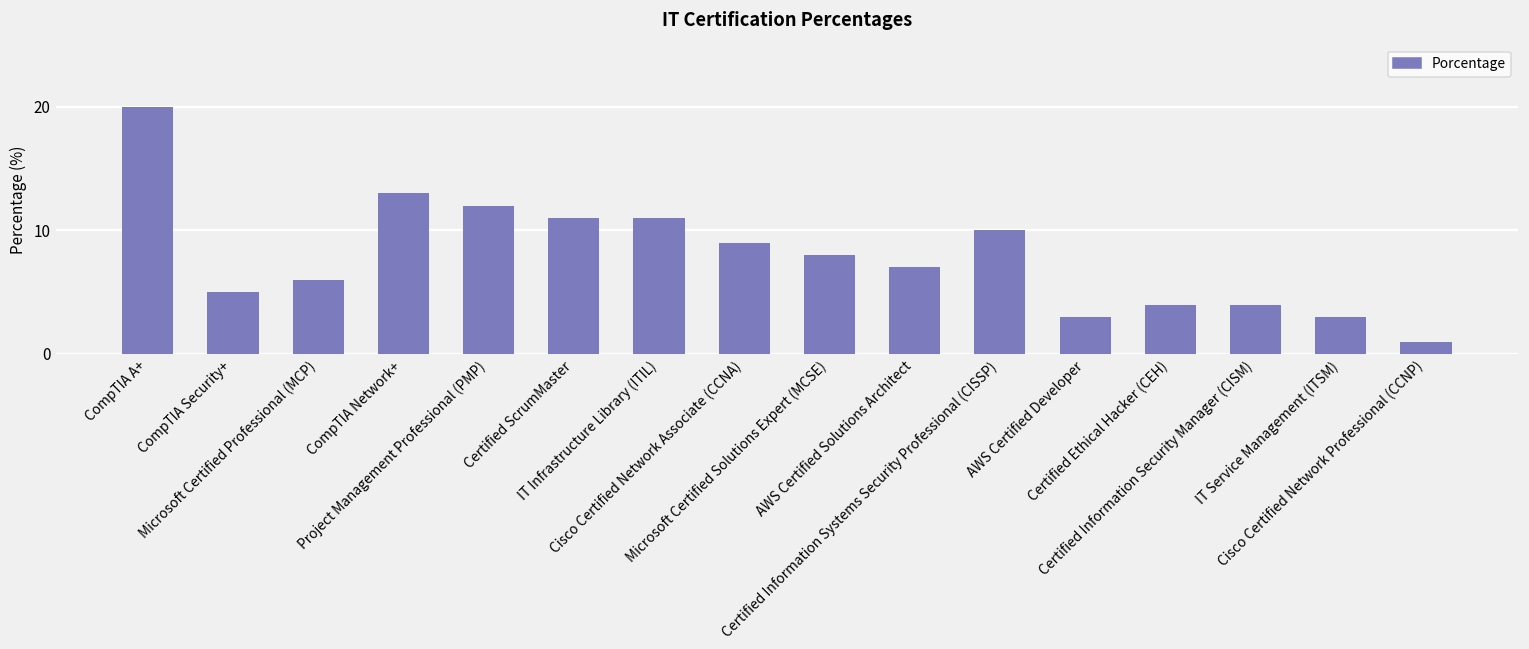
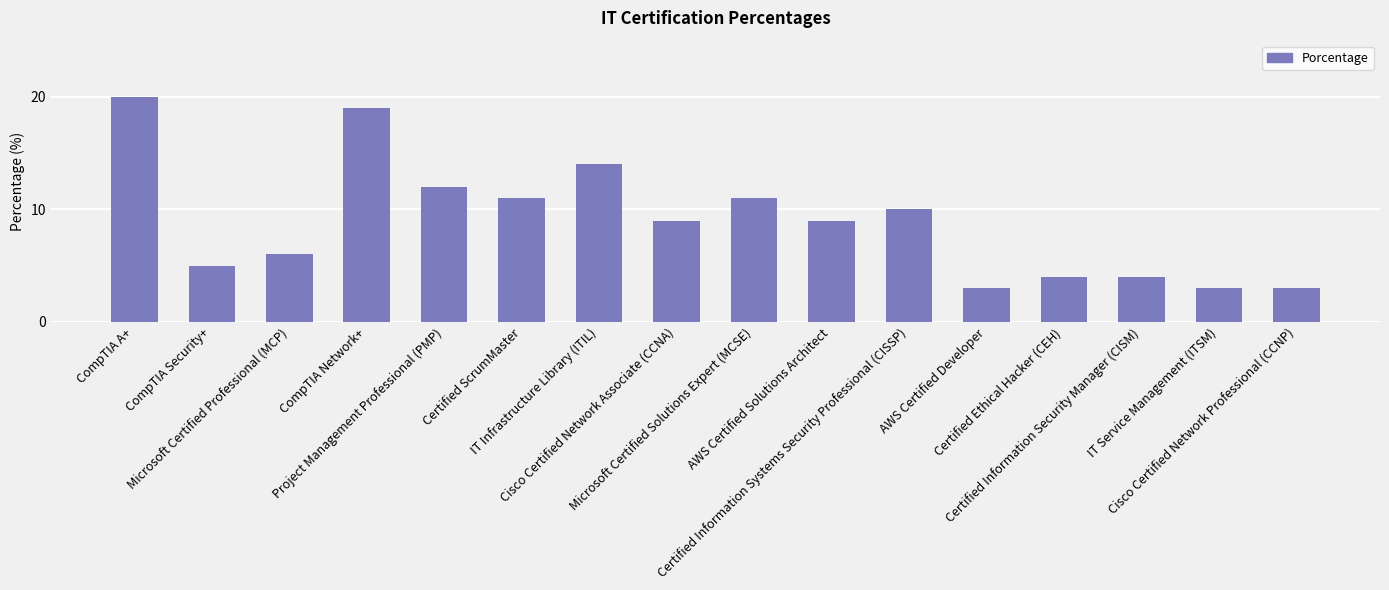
CompTIA Network+: 13 -> 19
IT Infrastructure Library (ITIL): 11 -> 14
Microsoft Certified Solutions Expert (MCSE): 8 -> 11
AWS Certified Solutions Architect: 7 -> 9
Cisco Certified Network Professional (CCNP): 1 -> 3
